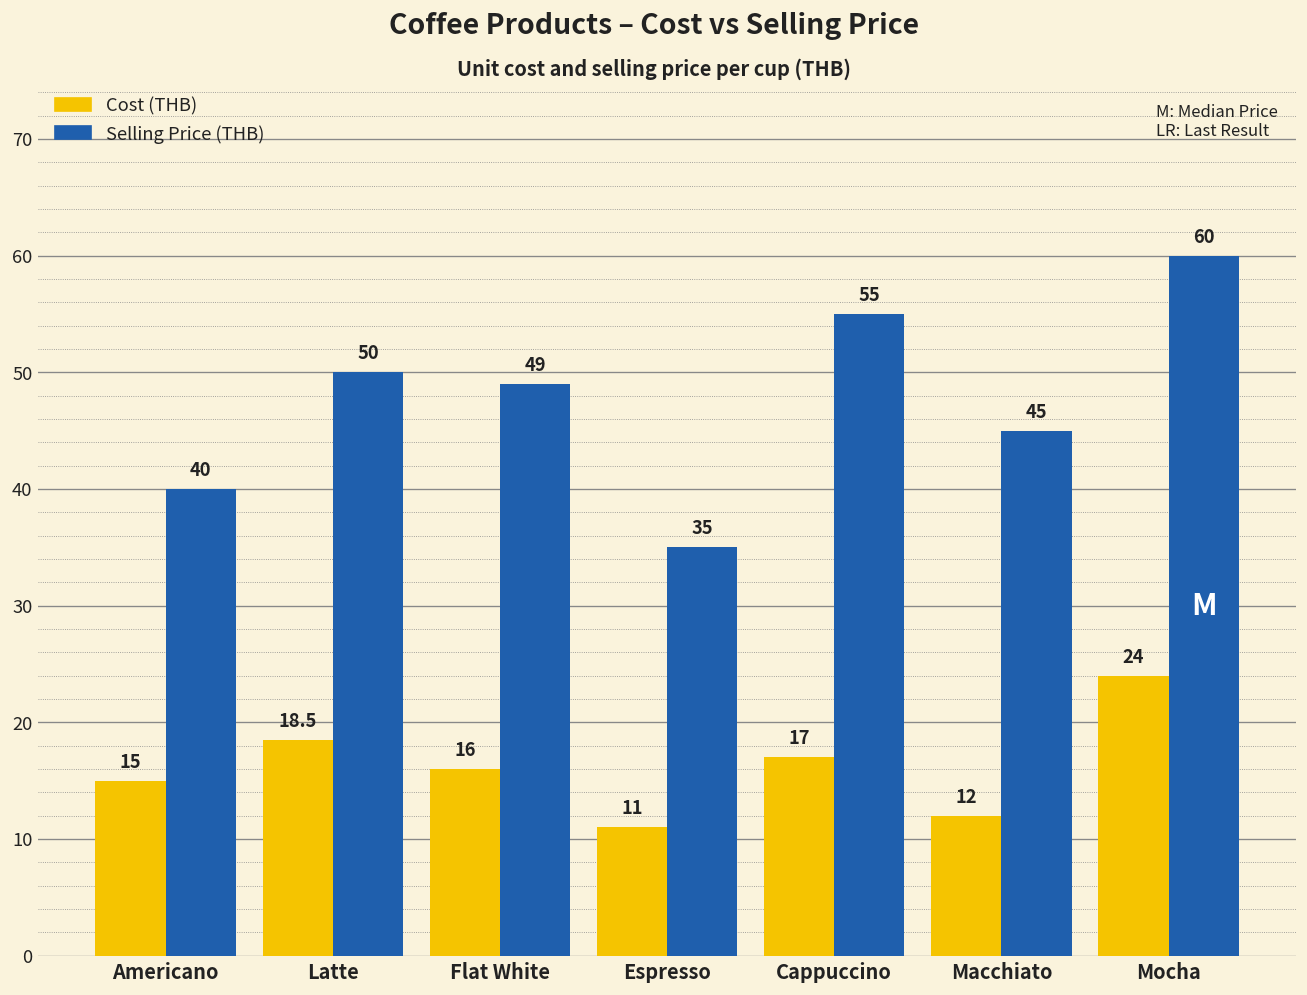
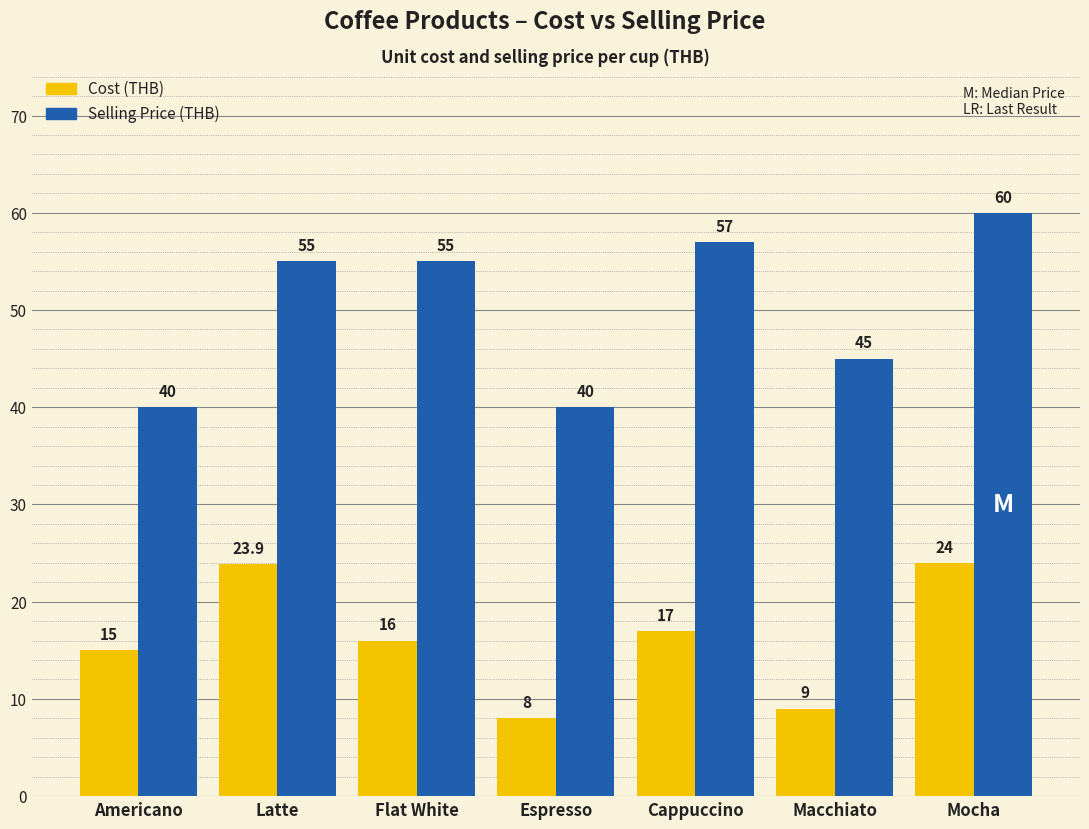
Cost (THB), Latte: 18.5 -> 23.9
Selling Price (THB), Latte: 50 -> 55
Selling Price (THB), Flat White: 49 -> 55
Cost (THB), Espresso: 11 -> 8
Selling Price (THB), Espresso: 35 -> 40
Selling Price (THB), Cappuccino: 55 -> 57
Cost (THB), Macchiato: 12 -> 9
